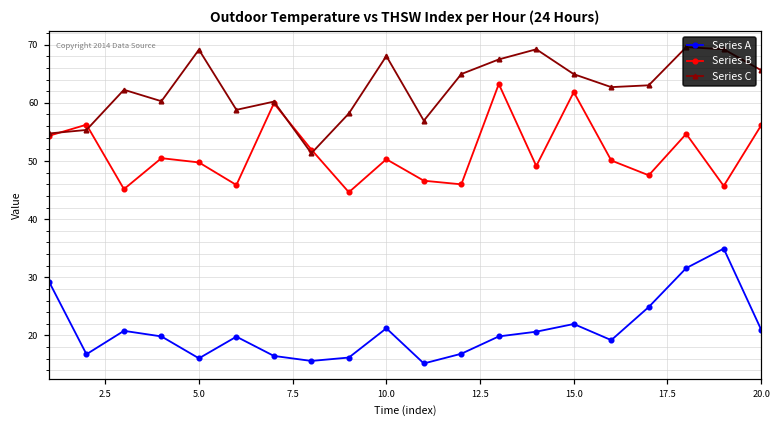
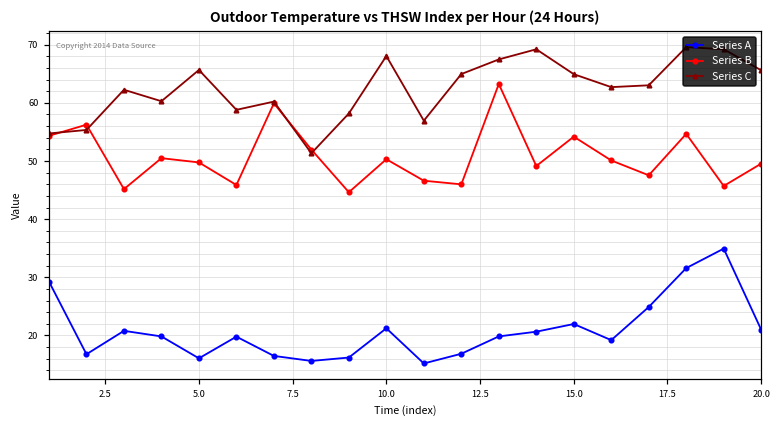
Series C, 5.0: 69 -> 66
Series B, 15.0: 62 -> 54
Series B, 20.0: 56 -> 50
